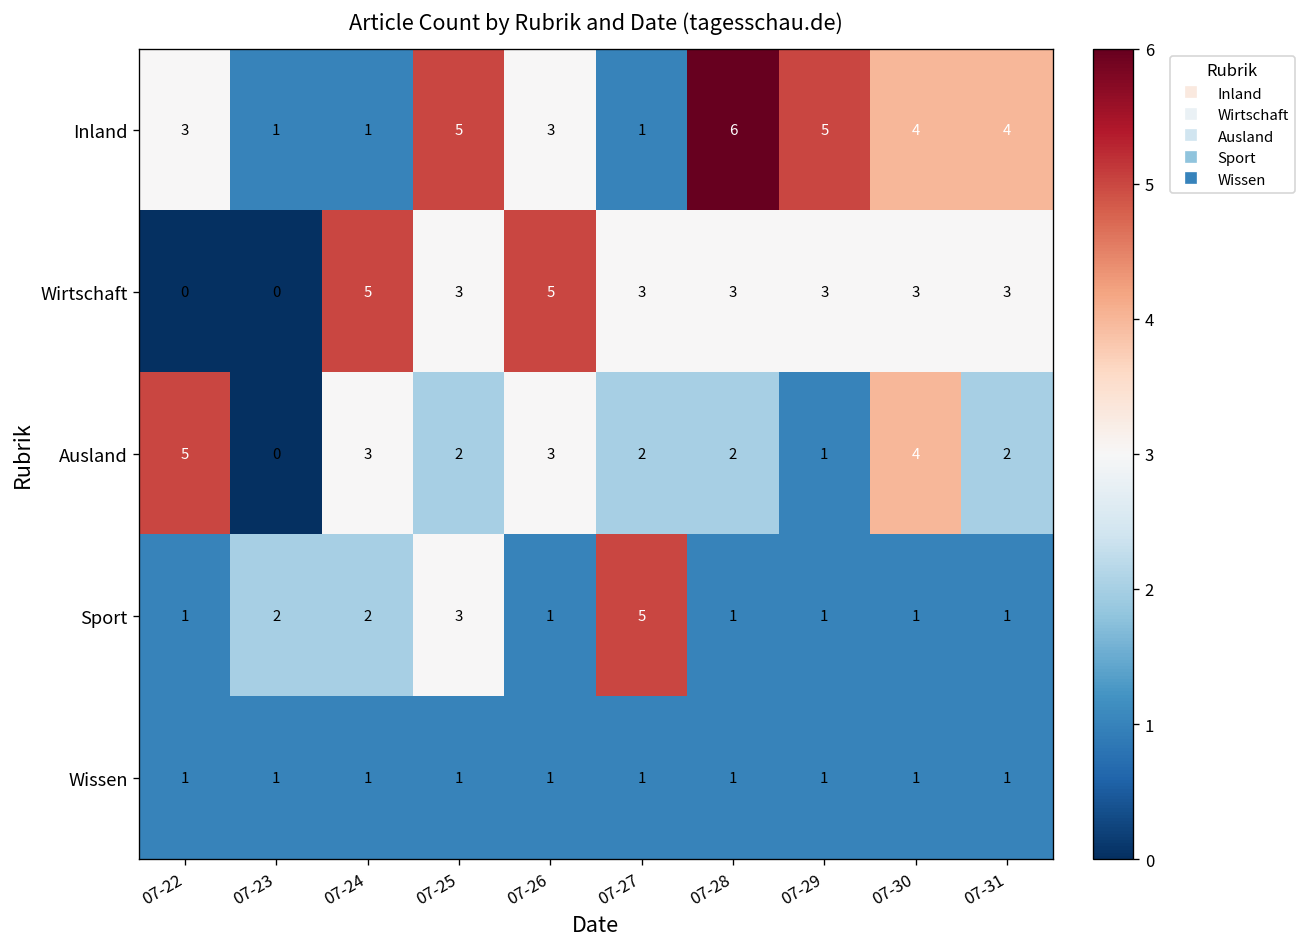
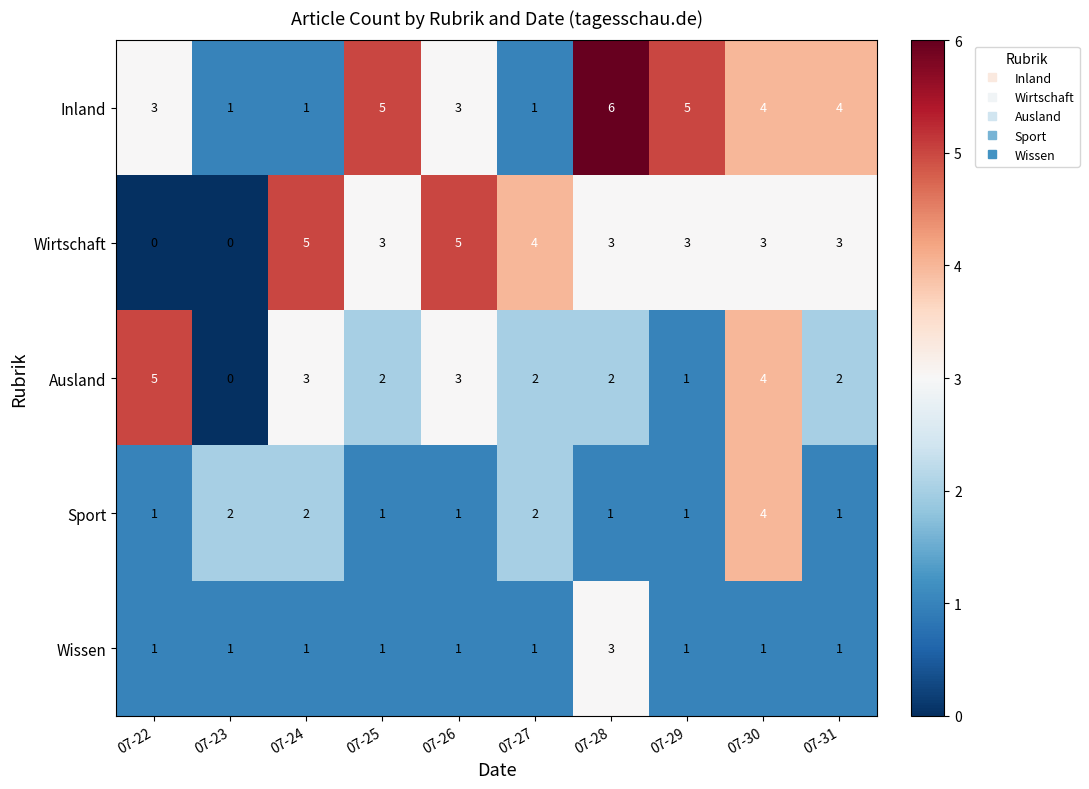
Wirtschaft, 07-27: 3 -> 4
Sport, 07-25: 3 -> 1
Sport, 07-27: 5 -> 2
Sport, 07-30: 1 -> 4
Wissen, 07-28: 1 -> 3
